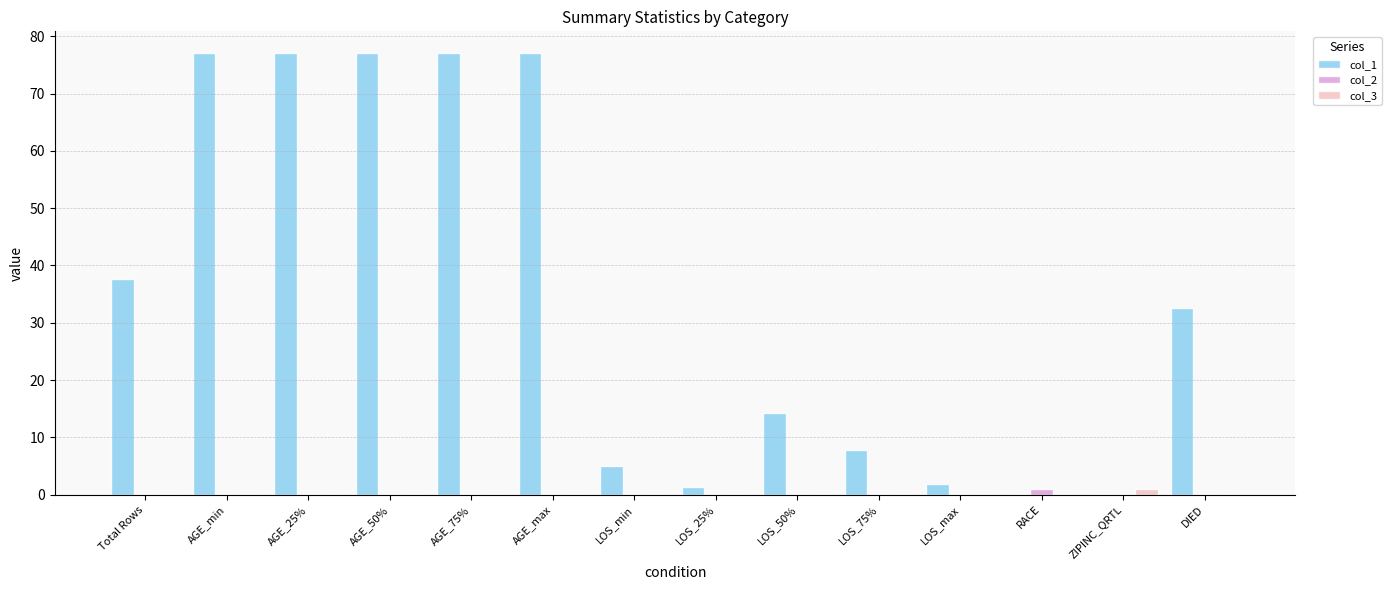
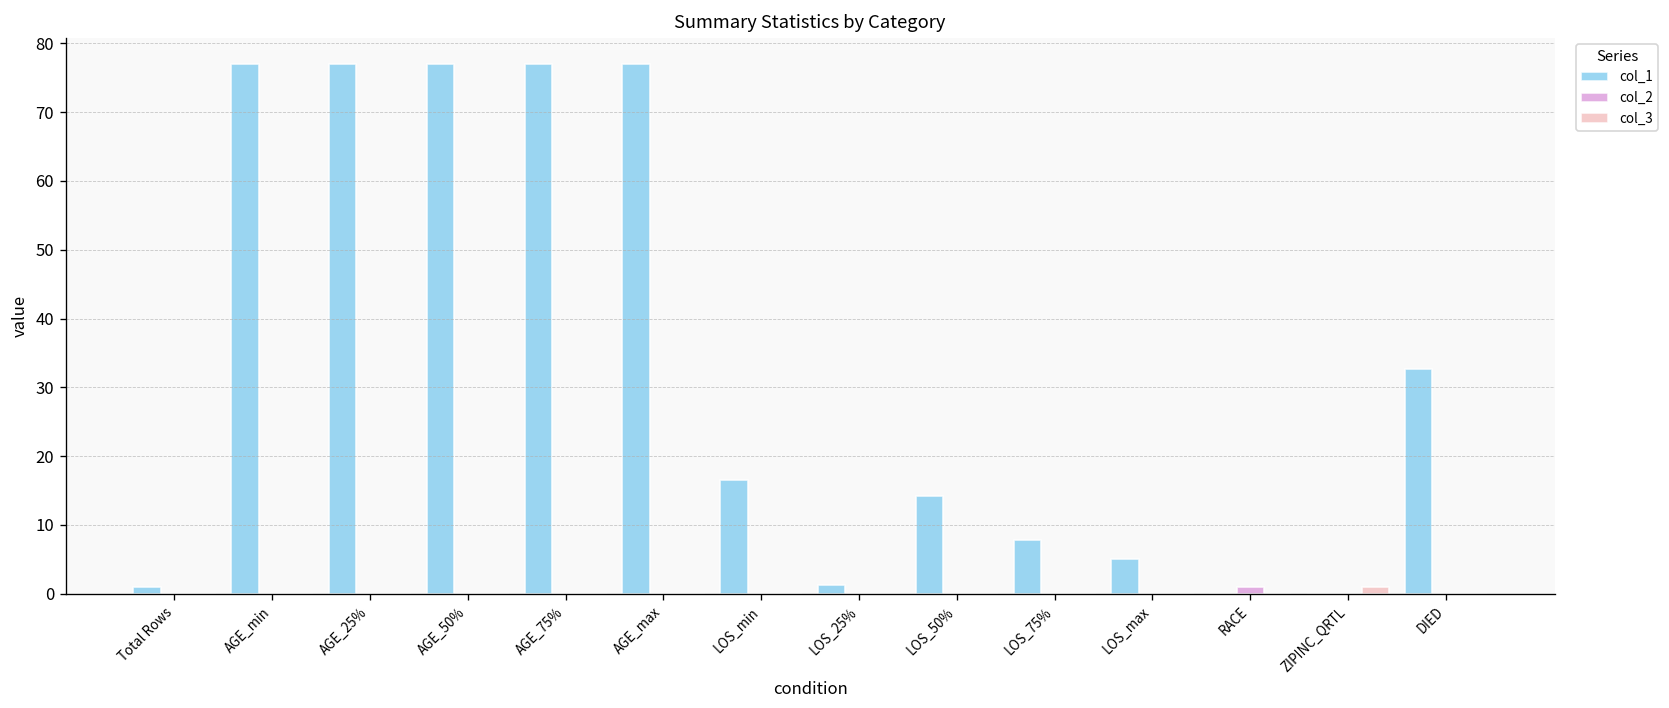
col_1, Total Rows: 38 -> 1
col_1, LOS_min: 5 -> 17
col_1, LOS_max: 2 -> 5
